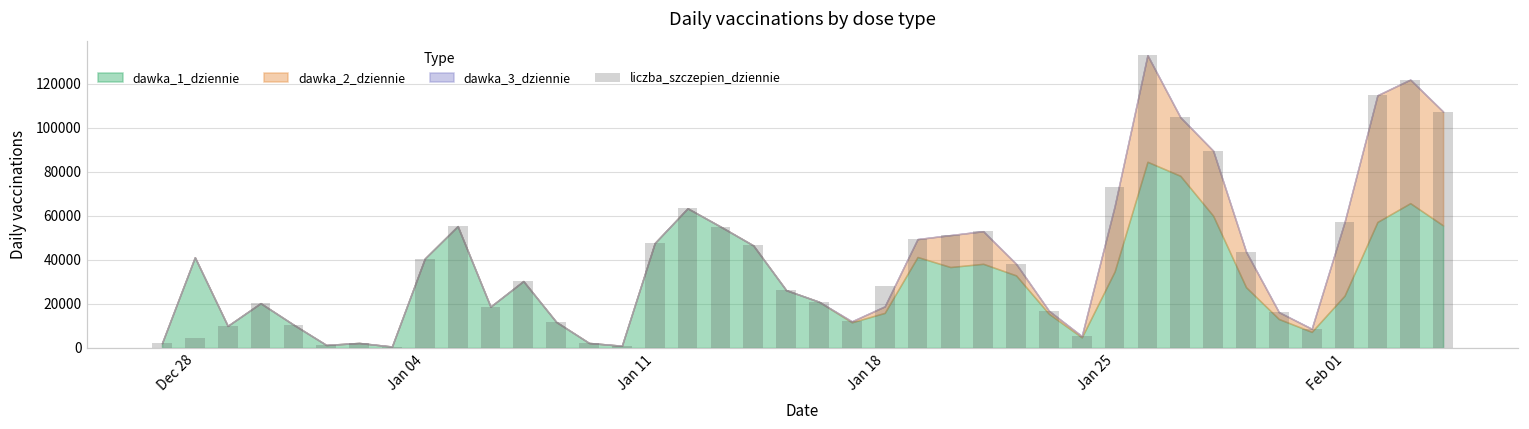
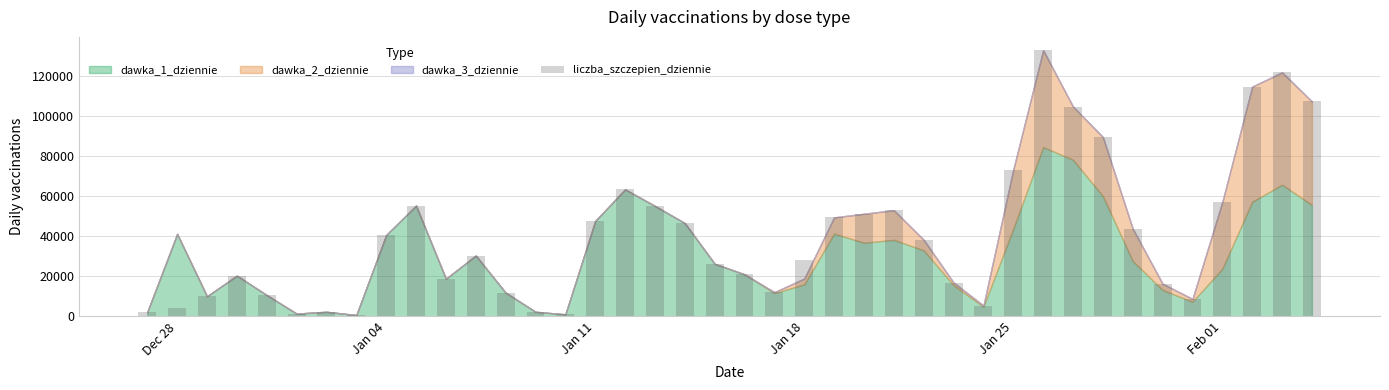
dawka_1_dziennie, Jan 25: 35000 -> 44000
